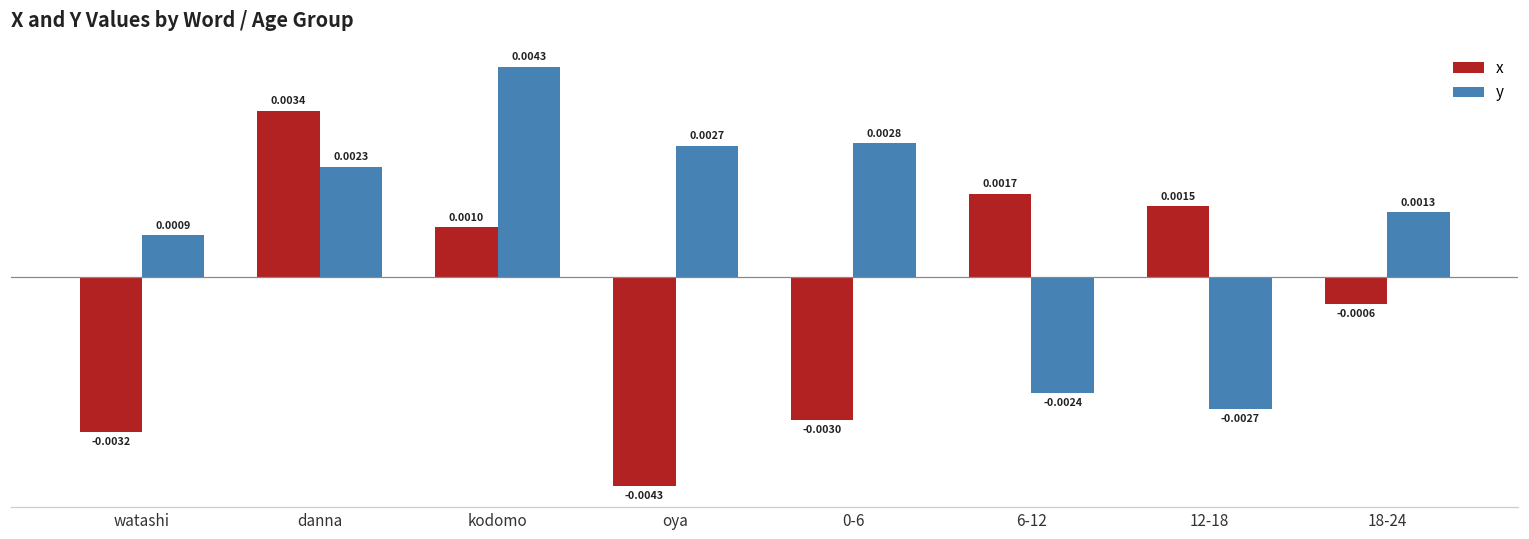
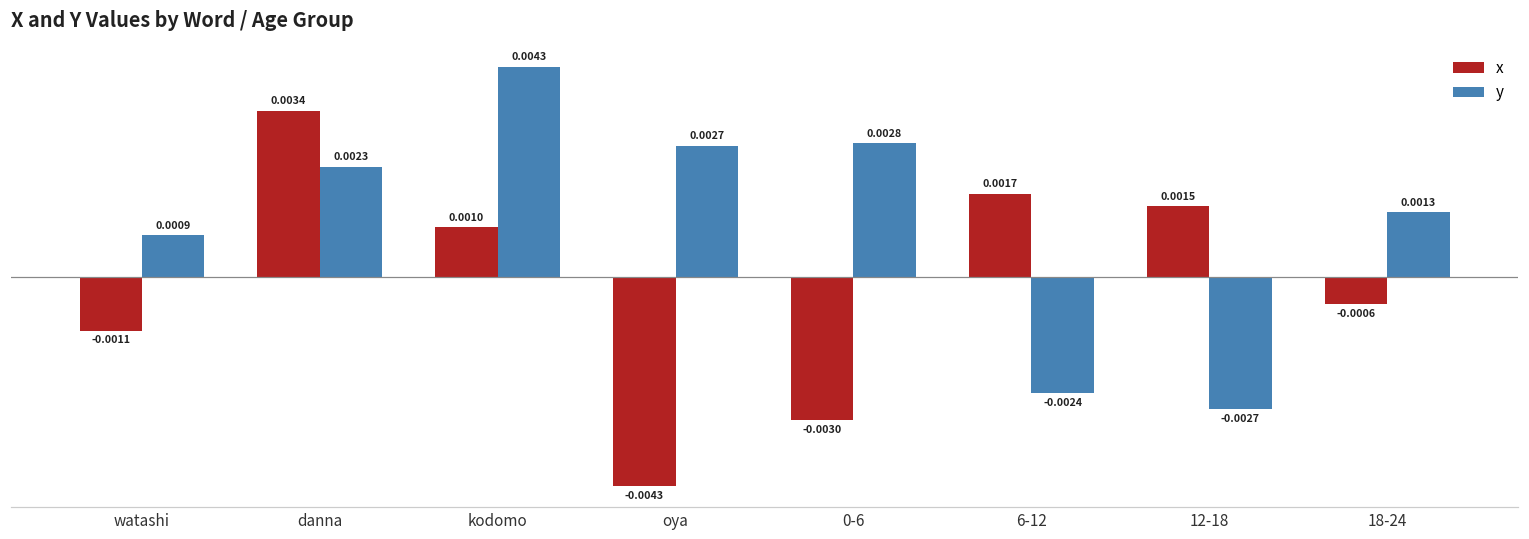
x, watashi: -0.0032 -> -0.0011
